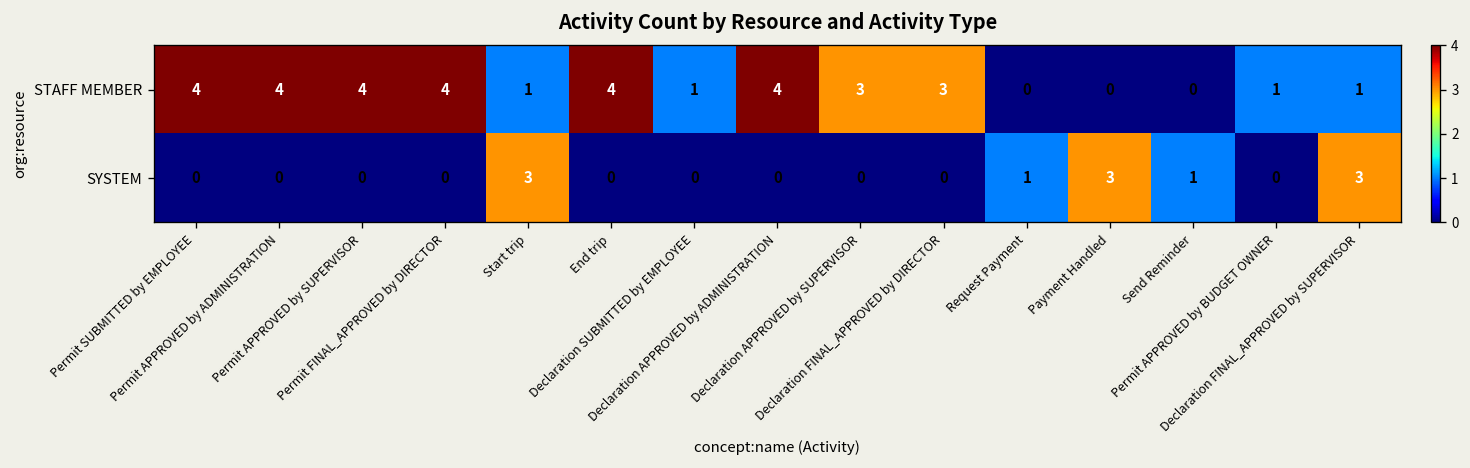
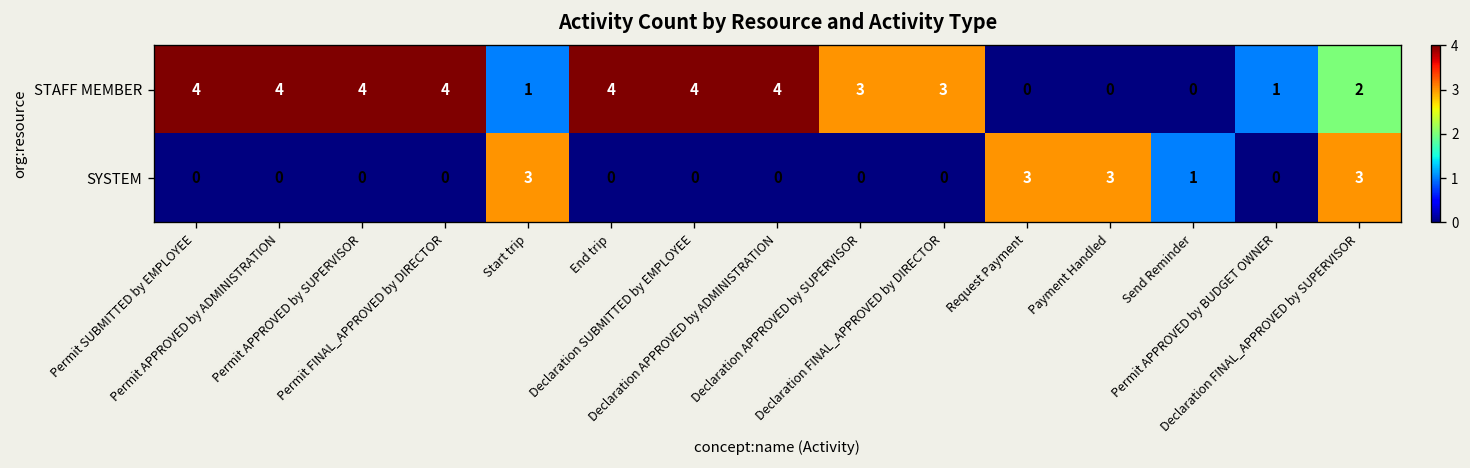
STAFF MEMBER, Declaration SUBMITTED by EMPLOYEE: 1 -> 4
STAFF MEMBER, Declaration FINAL_APPROVED by SUPERVISOR: 1 -> 2
SYSTEM, Request Payment: 1 -> 3
